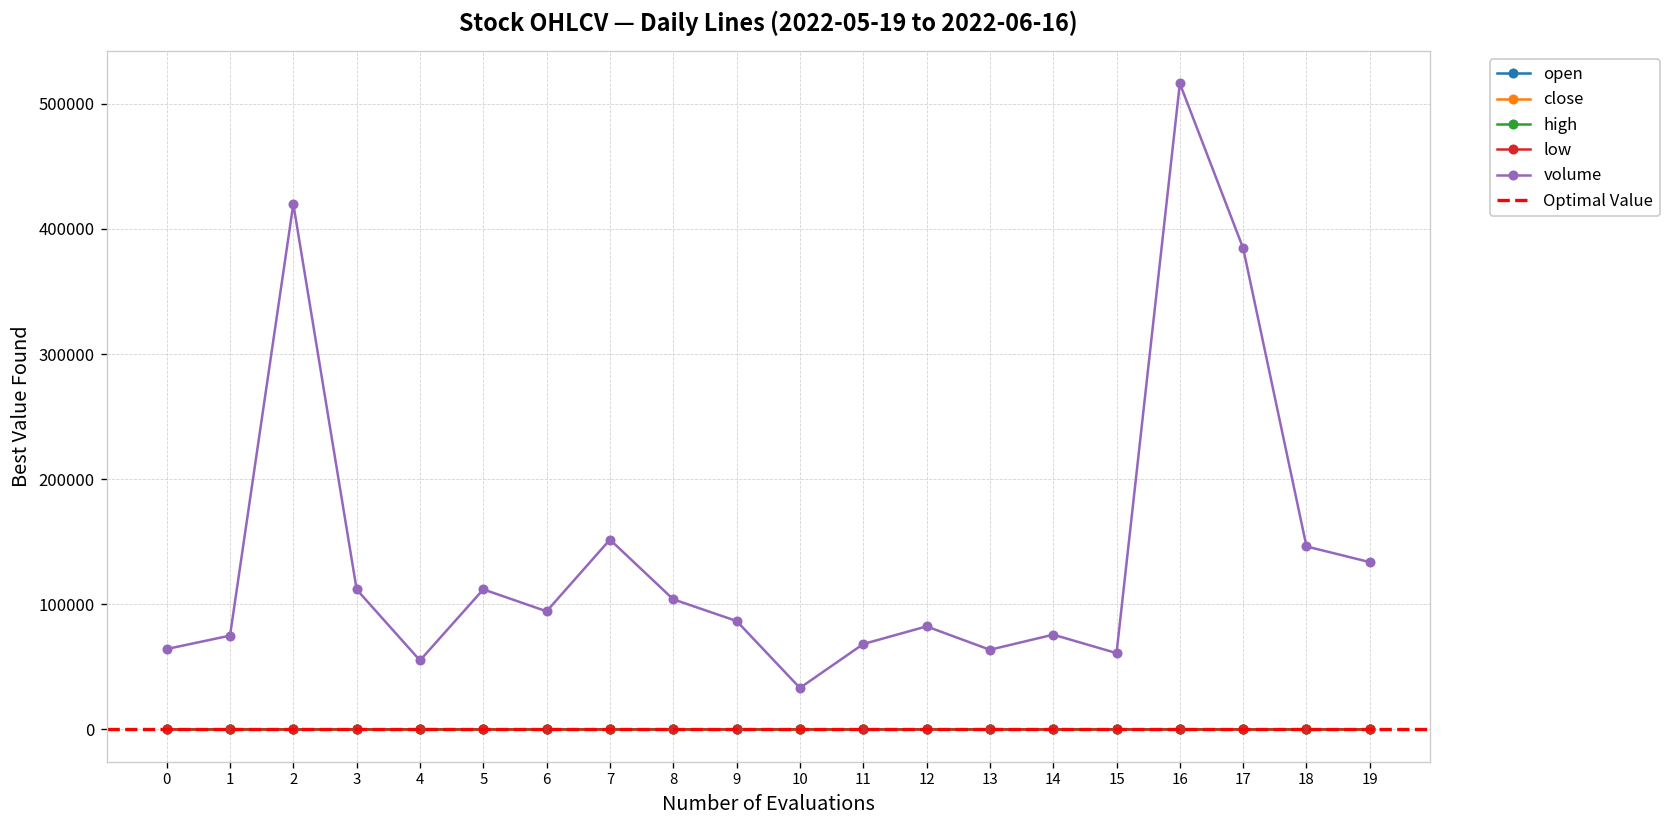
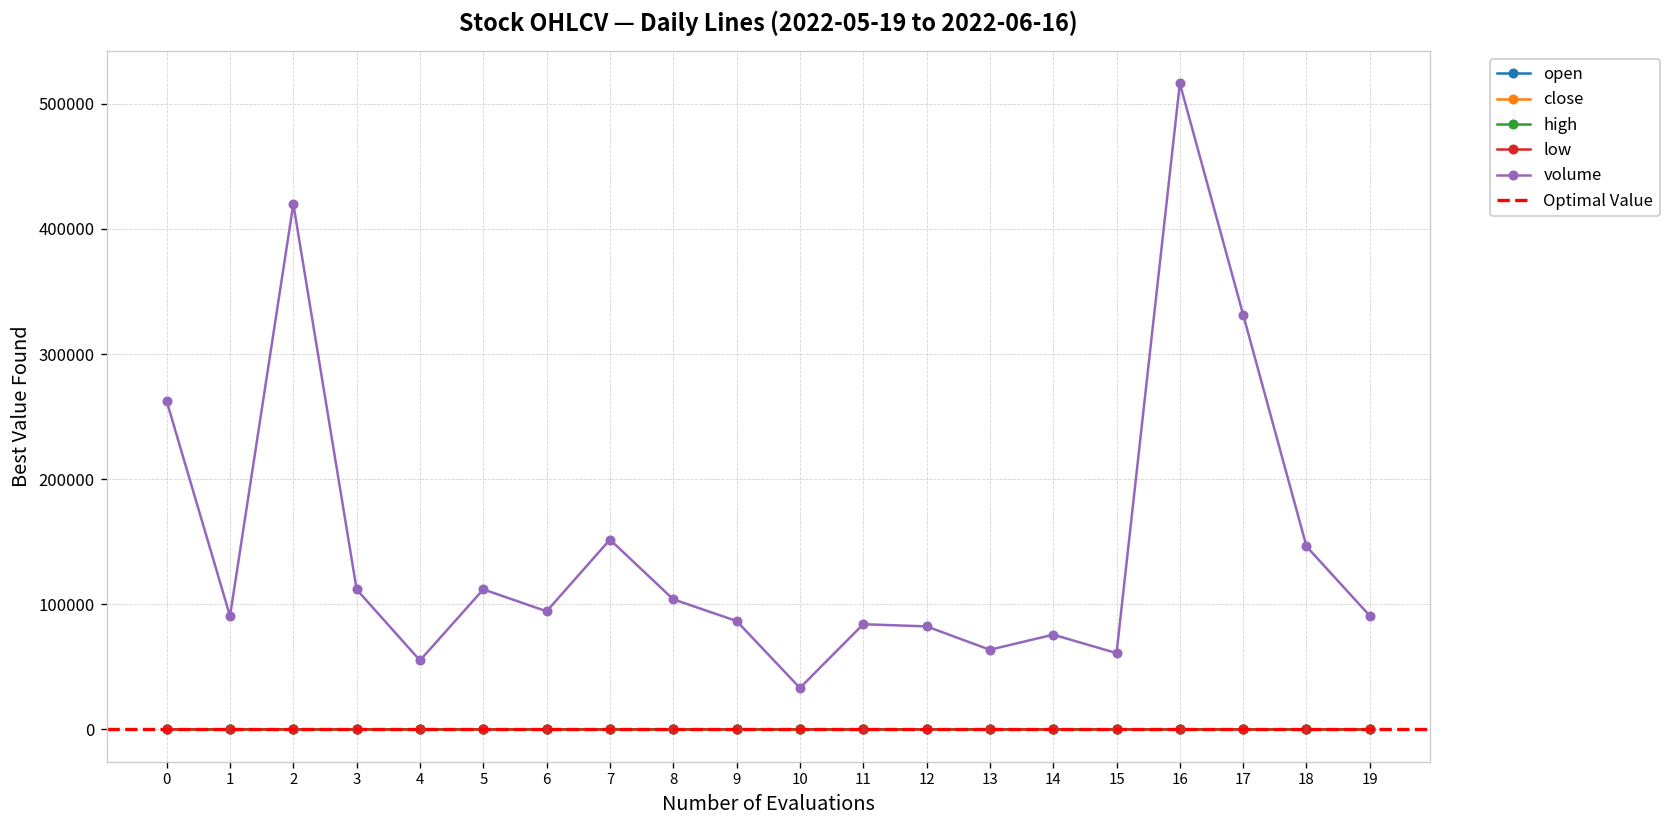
volume, 0: 64000 -> 262000
volume, 1: 75000 -> 91000
volume, 11: 68000 -> 84000
volume, 17: 385000 -> 331000
volume, 19: 134000 -> 91000
